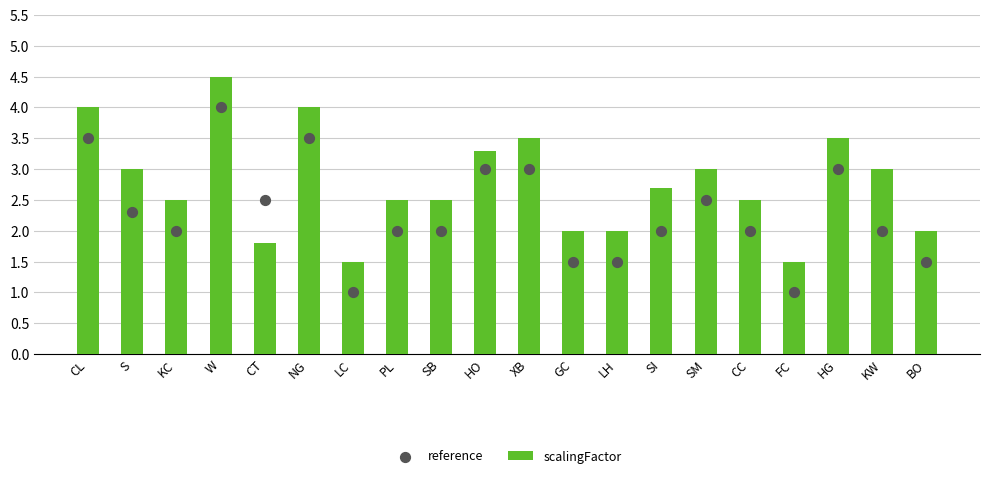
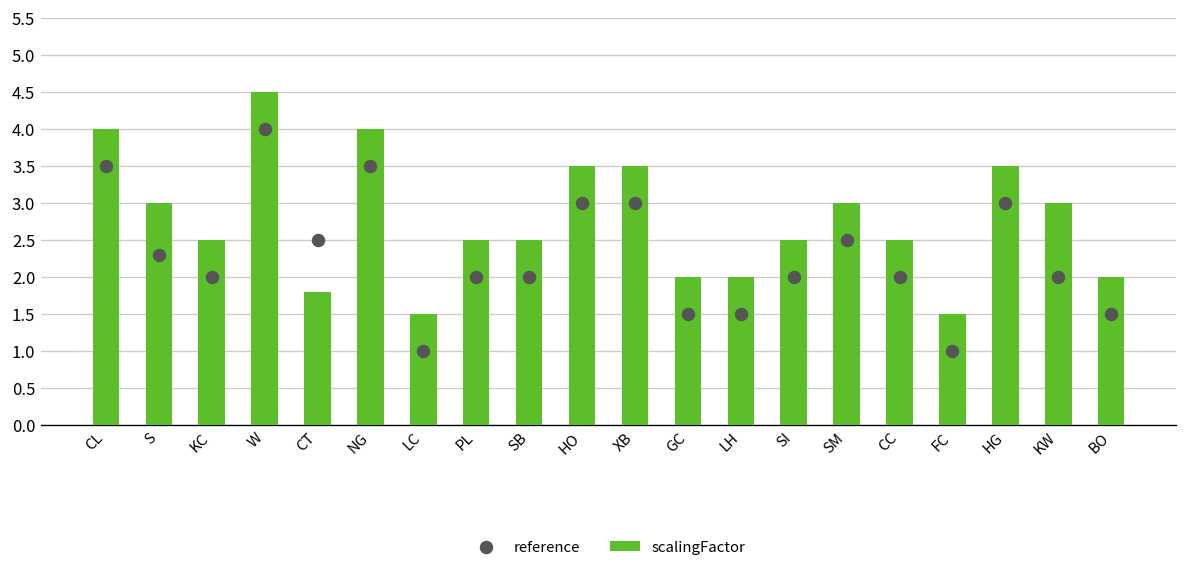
scalingFactor, HO: 3.3 -> 3.5
scalingFactor, SI: 2.7 -> 2.5
